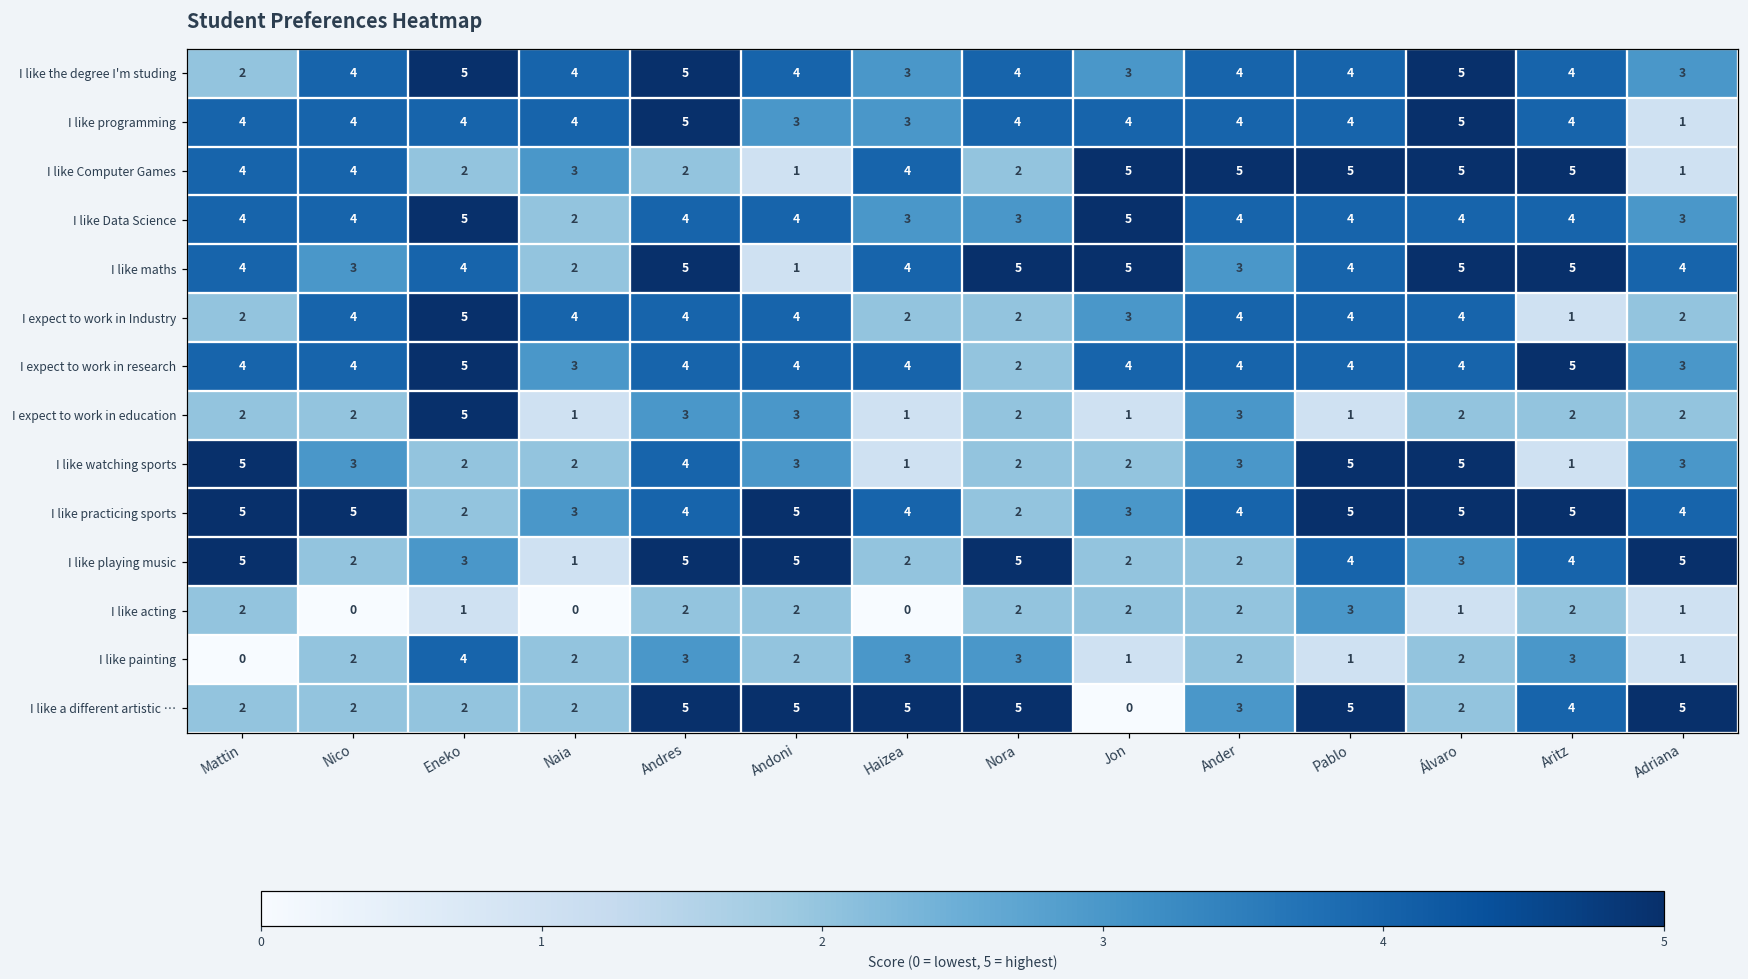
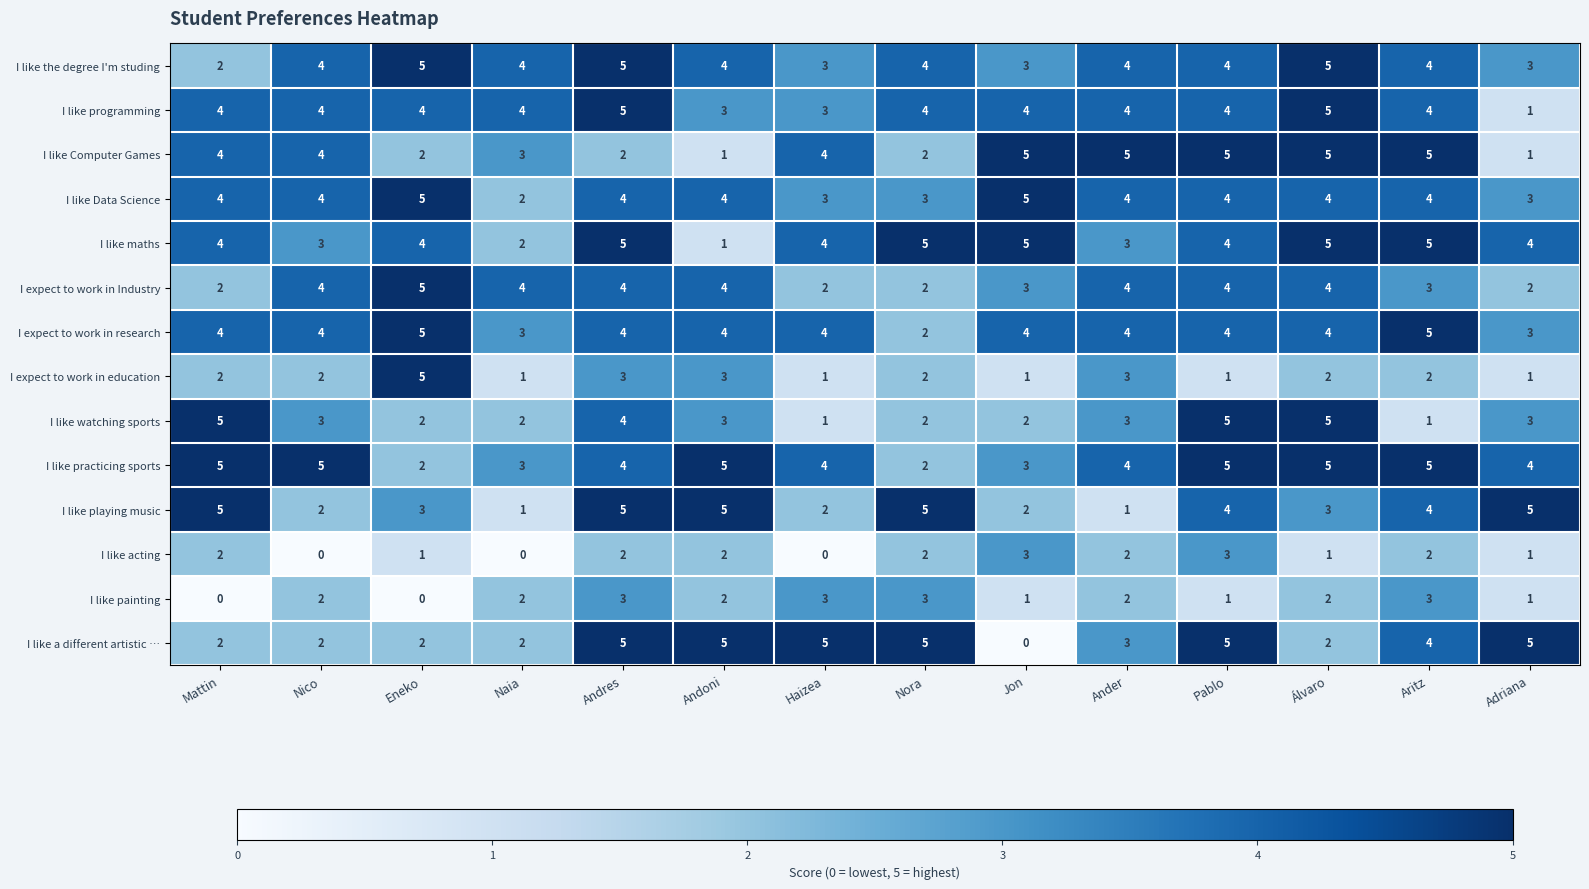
I expect to work in Industry, Aritz: 1 -> 3
I expect to work in education, Adriana: 2 -> 1
I like playing music, Ander: 2 -> 1
I like acting, Jon: 2 -> 3
I like painting, Eneko: 4 -> 0
